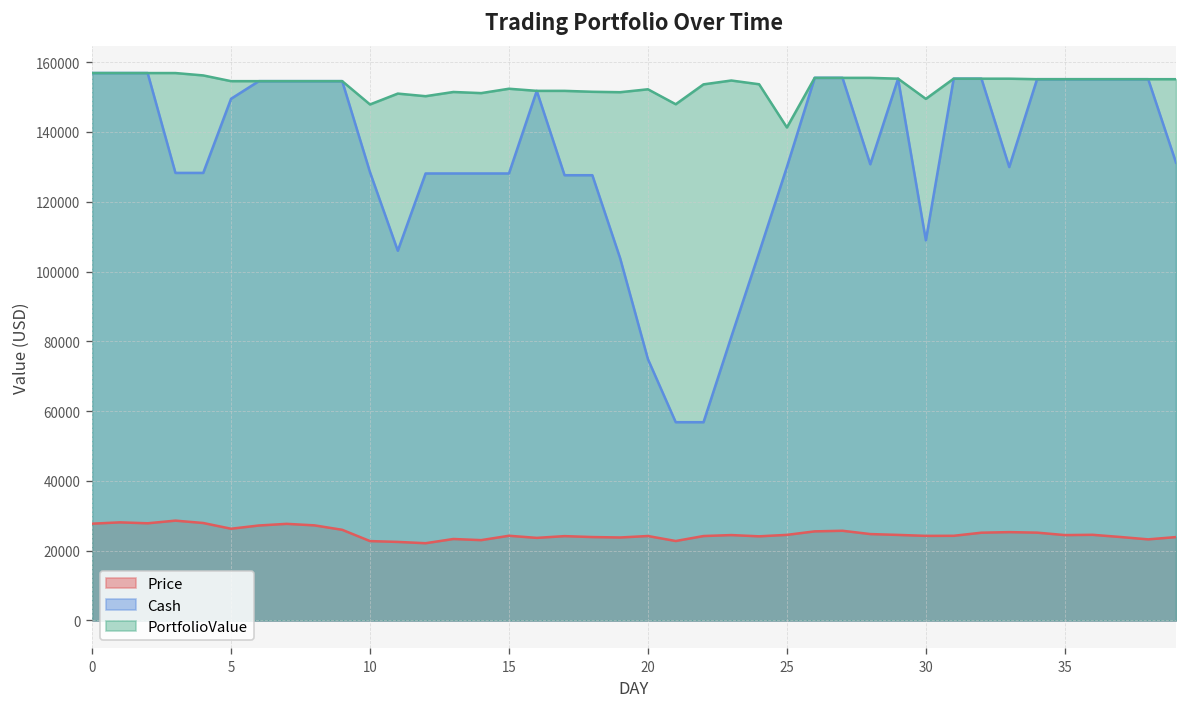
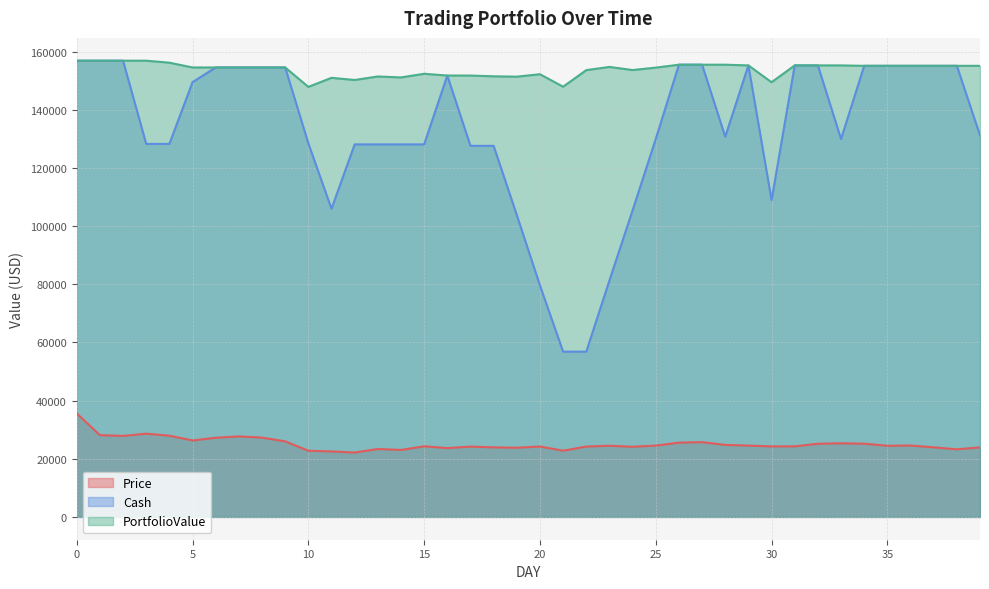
Price, 0: 28000 -> 36000
Cash, 20: 75000 -> 80000
PortfolioValue, 25: 141000 -> 155000
